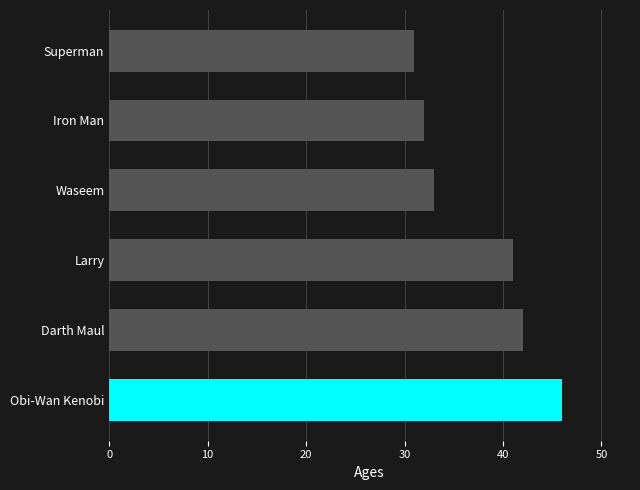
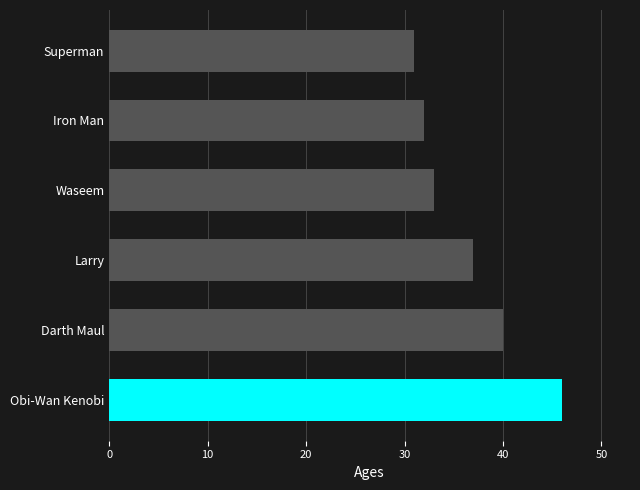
Larry: 41 -> 37
Darth Maul: 42 -> 40
